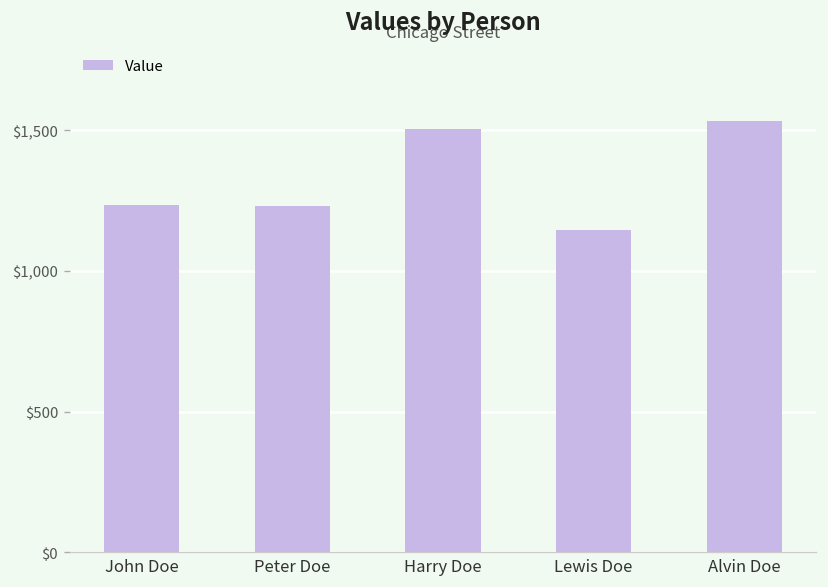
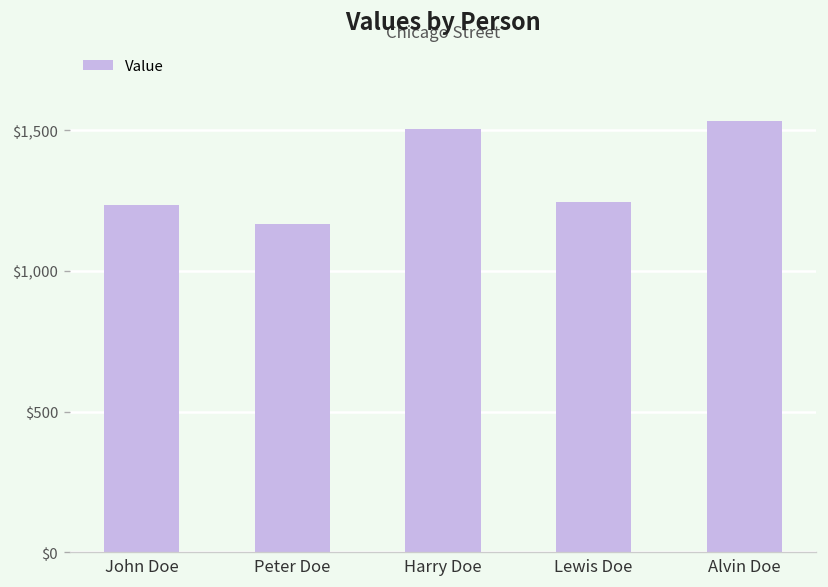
Peter Doe: $1,230 -> $1,170
Lewis Doe: $1,150 -> $1,240
